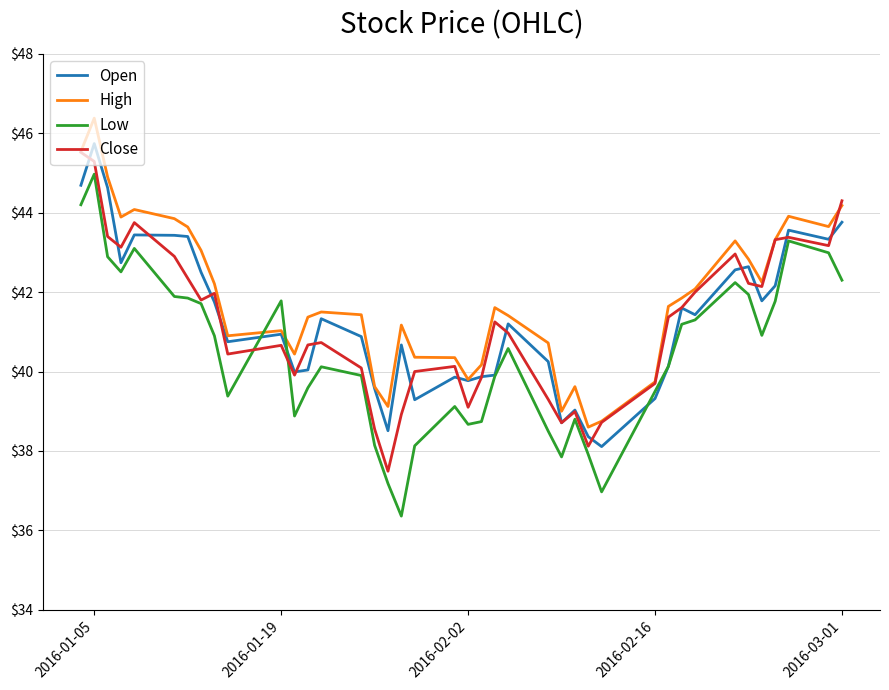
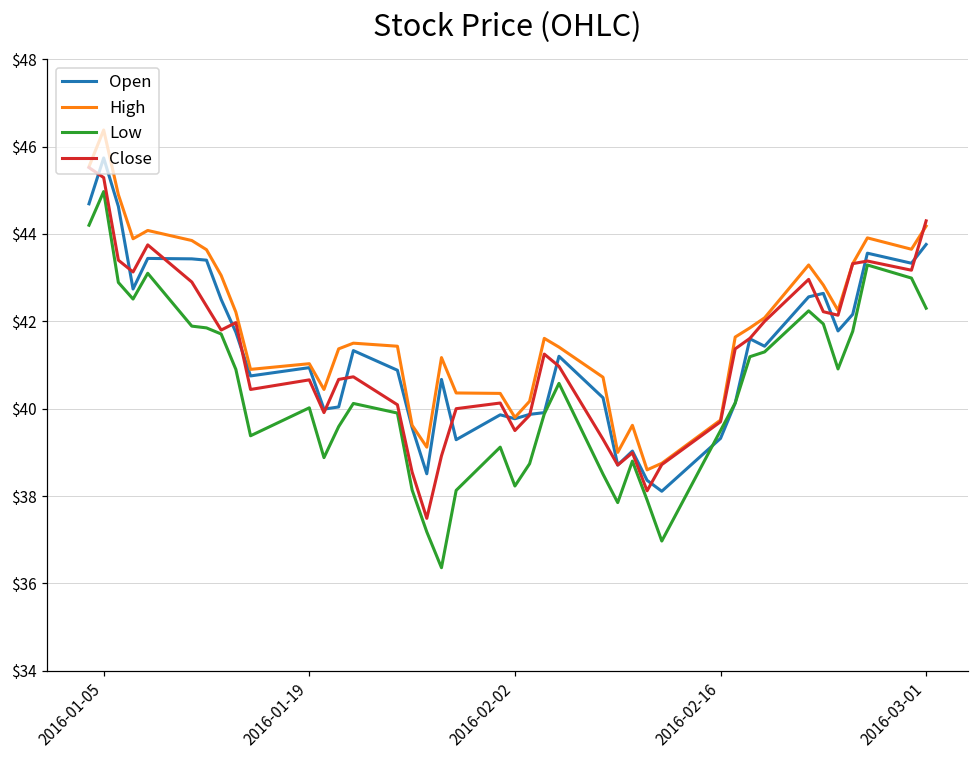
Low, 2016-01-19: $41.8 -> $40.0
Low, 2016-02-02: $38.7 -> $38.2
Close, 2016-02-02: $39.1 -> $39.5
